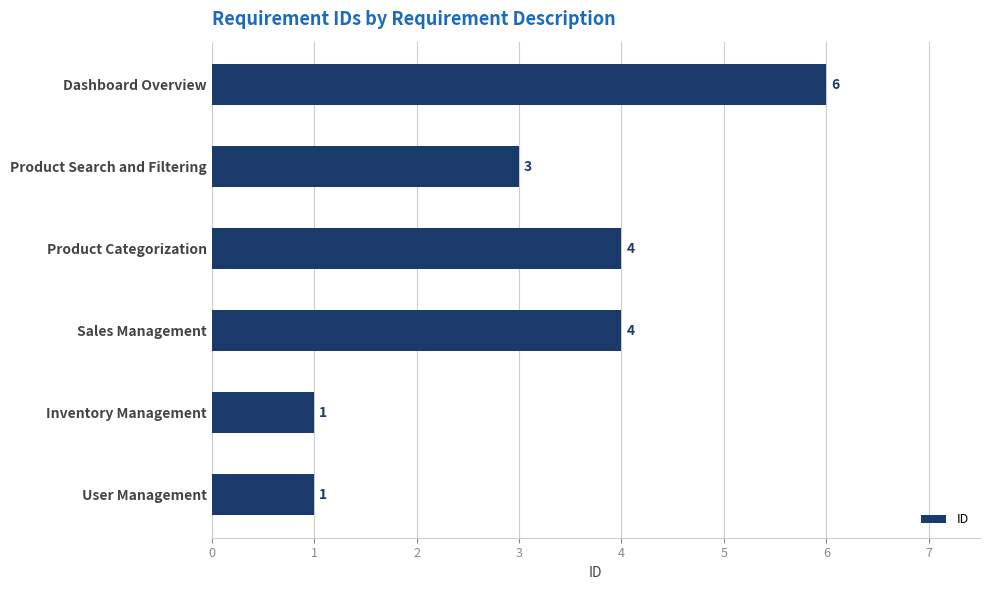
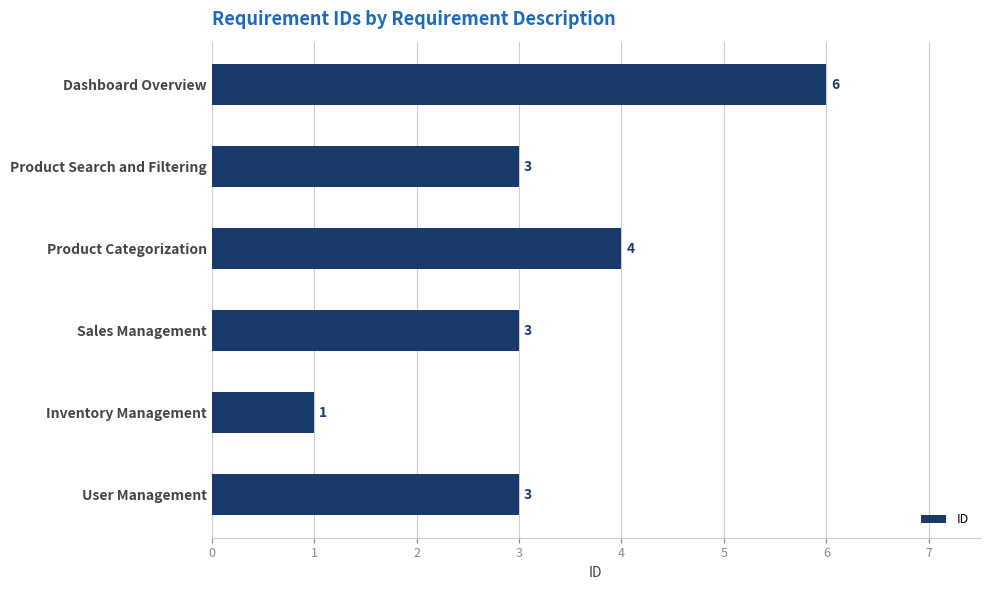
Sales Management: 4 -> 3
User Management: 1 -> 3
